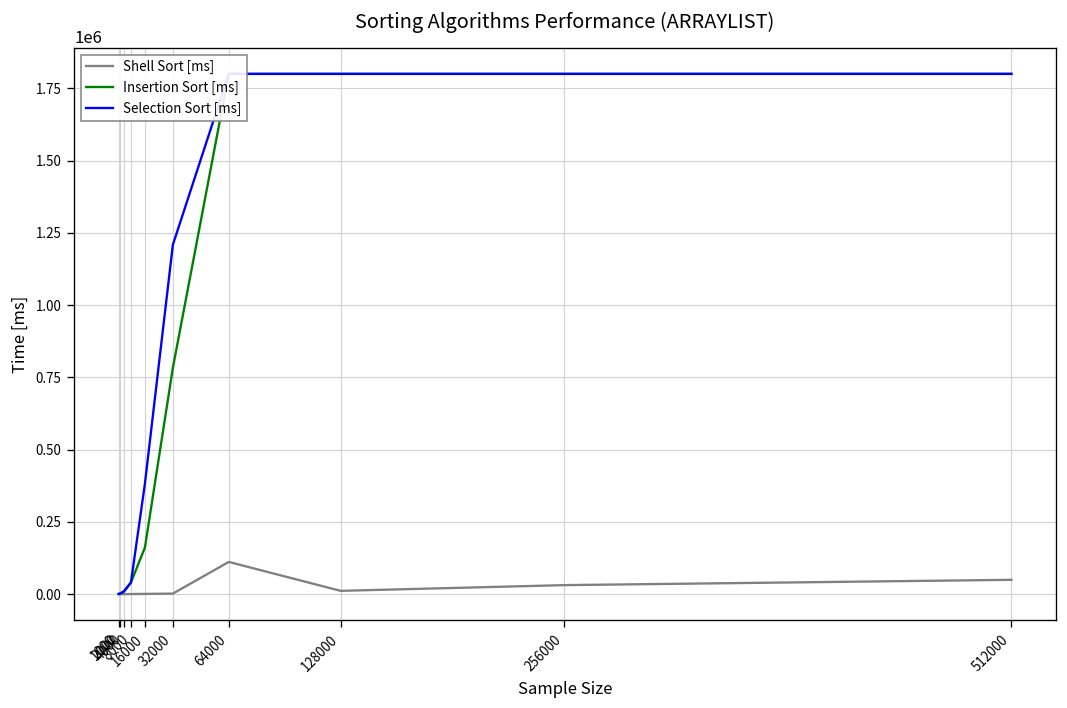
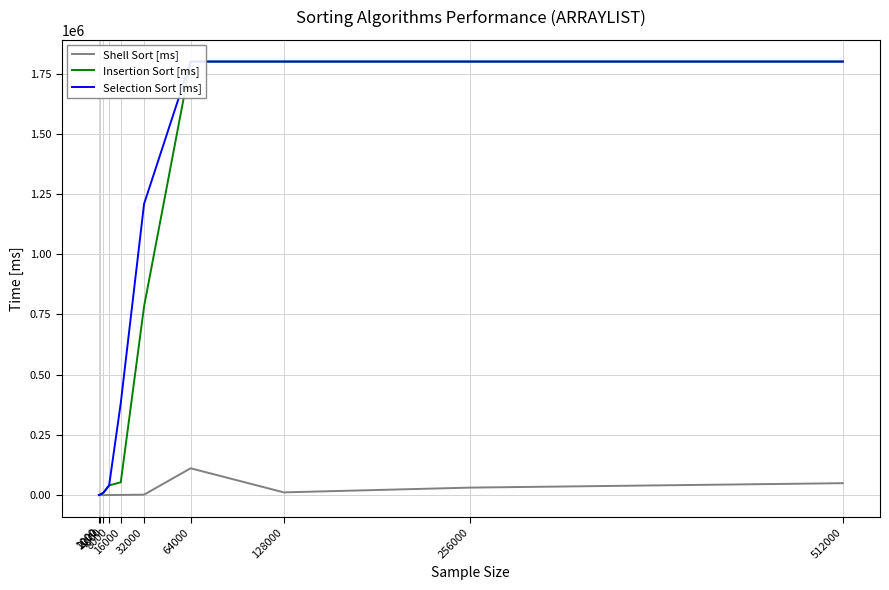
Insertion Sort [ms], 16000: 160000 -> 50000
